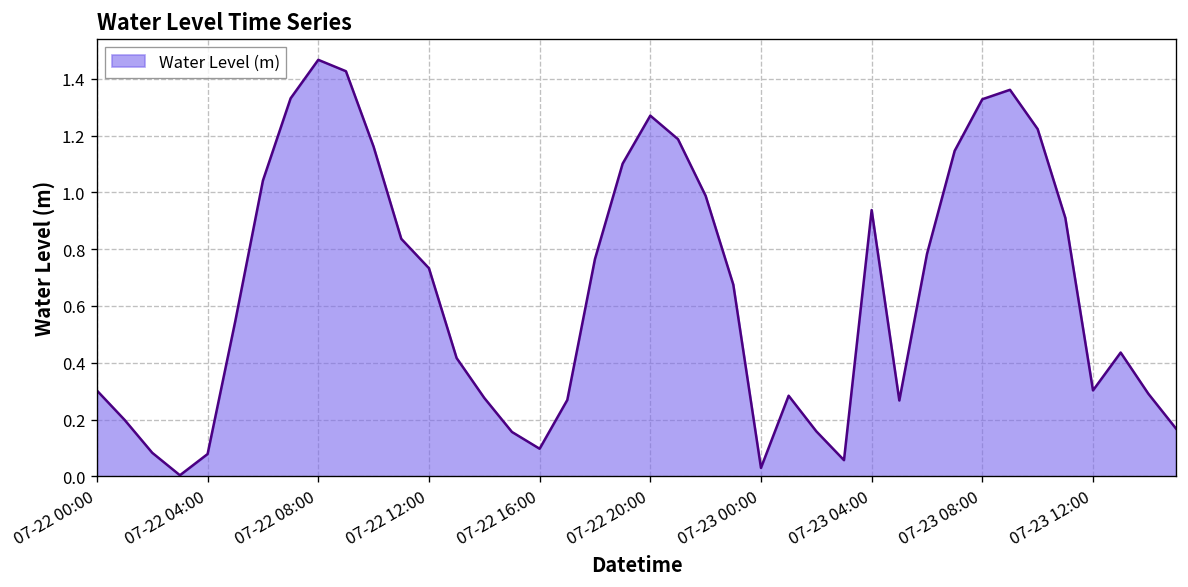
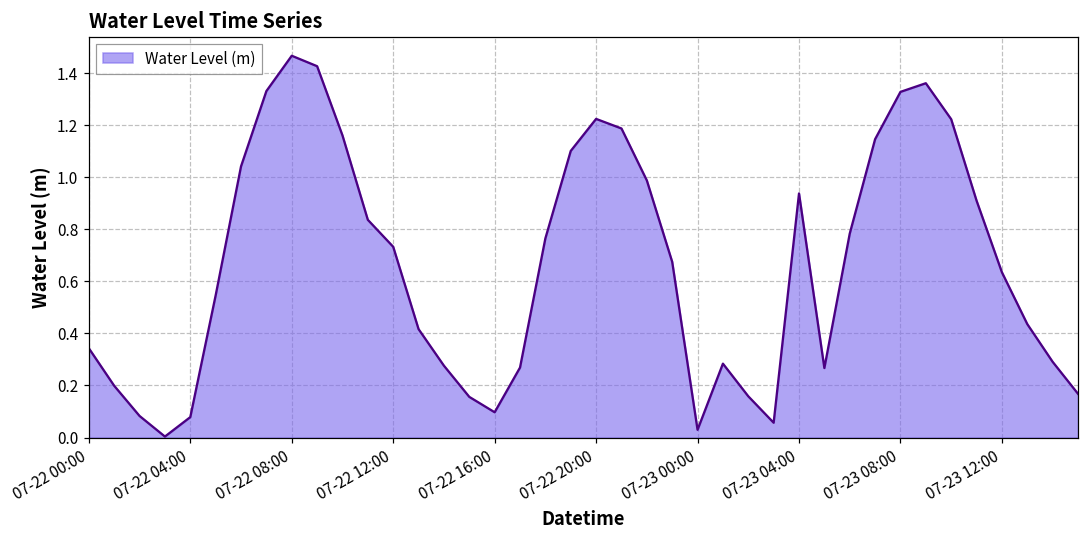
07-22 00:00: 0.30 -> 0.34
07-22 20:00: 1.27 -> 1.22
07-23 12:00: 0.30 -> 0.63
